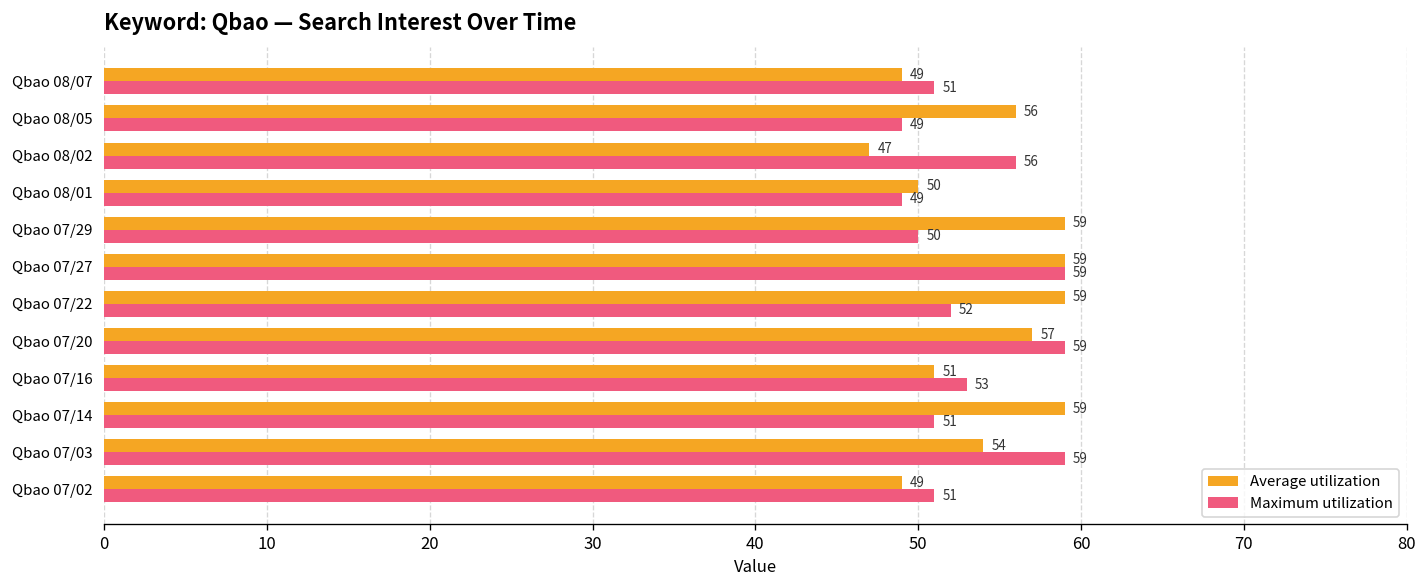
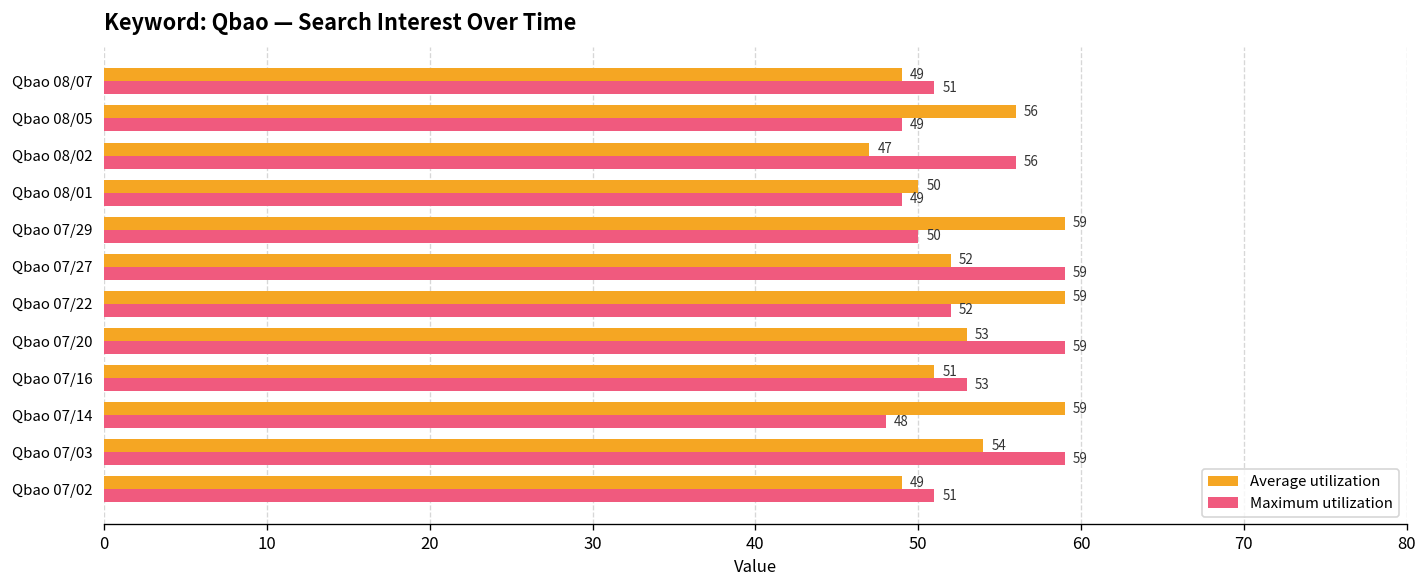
Average utilization, Qbao 07/27: 59 -> 52
Average utilization, Qbao 07/20: 57 -> 53
Maximum utilization, Qbao 07/14: 51 -> 48
